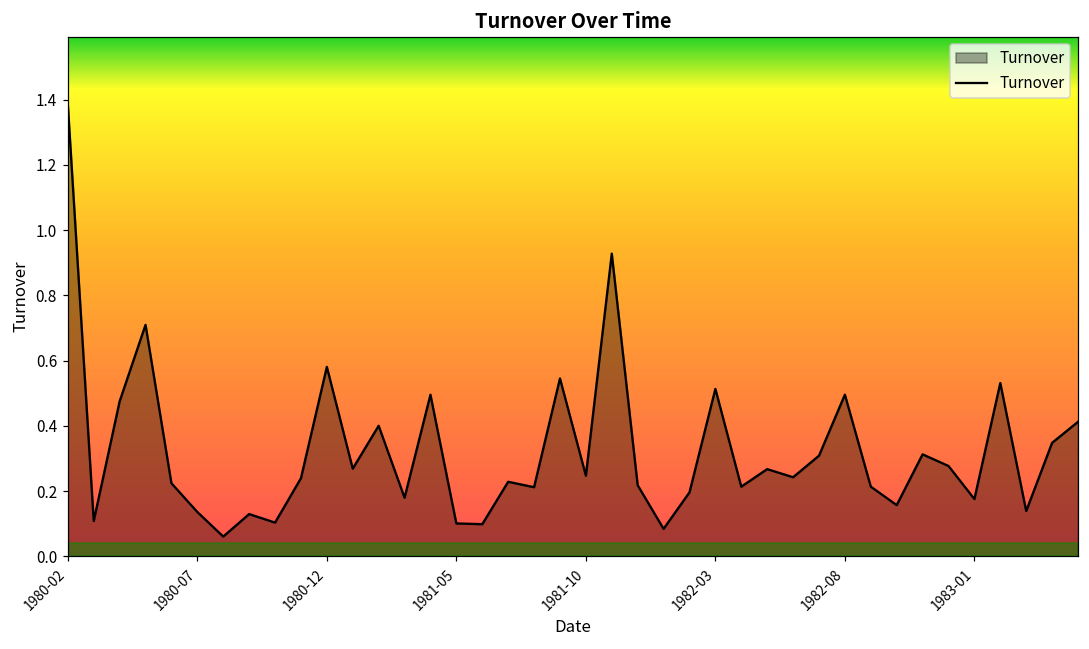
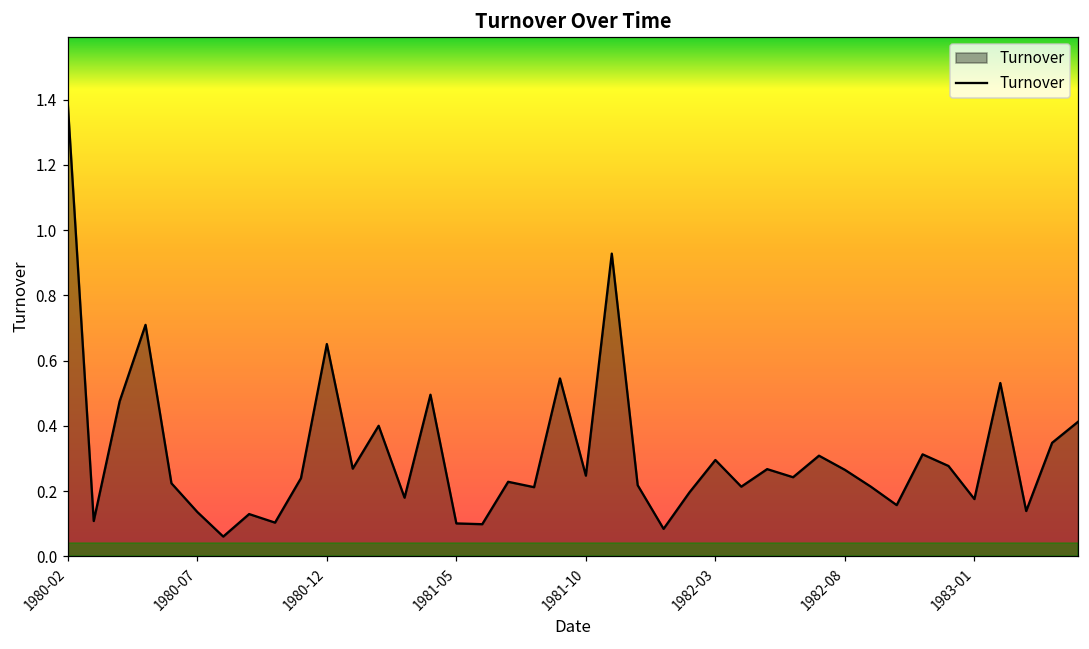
1980-12: 0.58 -> 0.65
1982-03: 0.51 -> 0.30
1982-08: 0.50 -> 0.27
